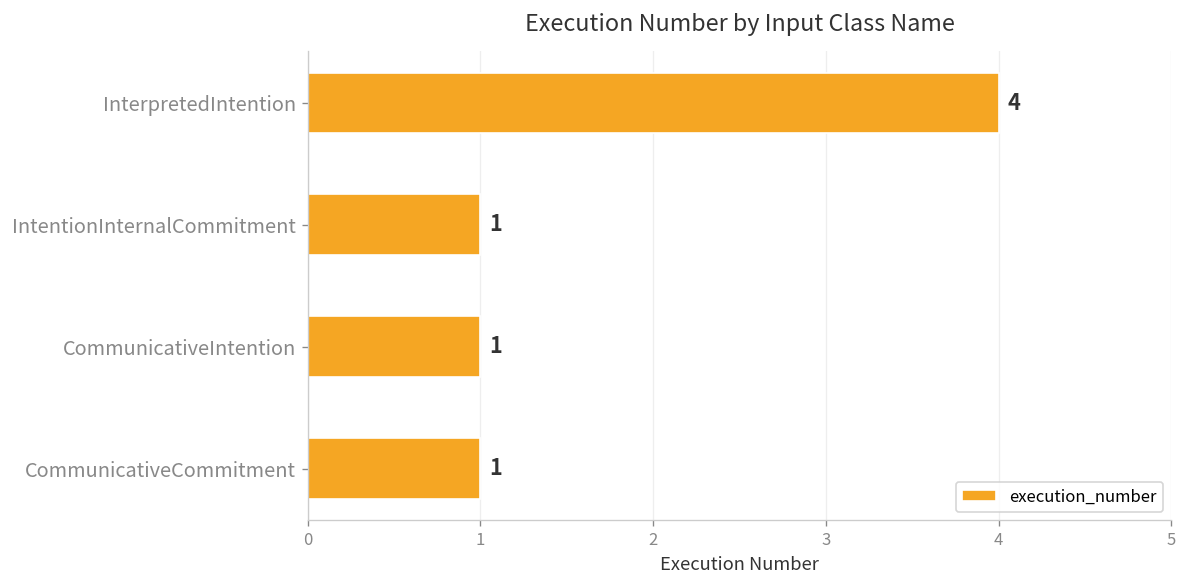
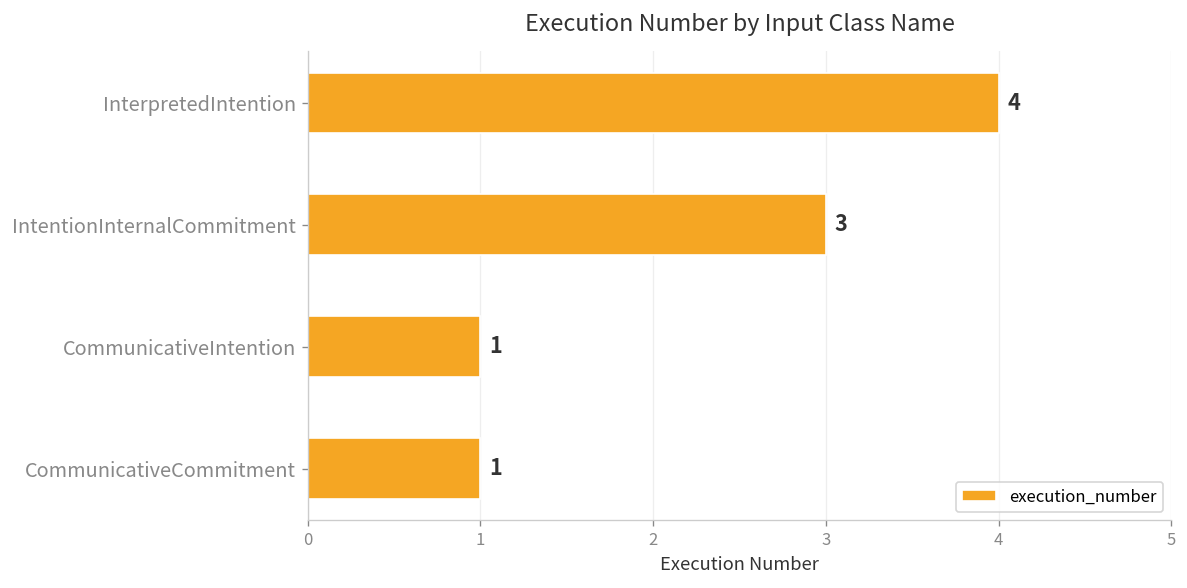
IntentionInternalCommitment: 1 -> 3
